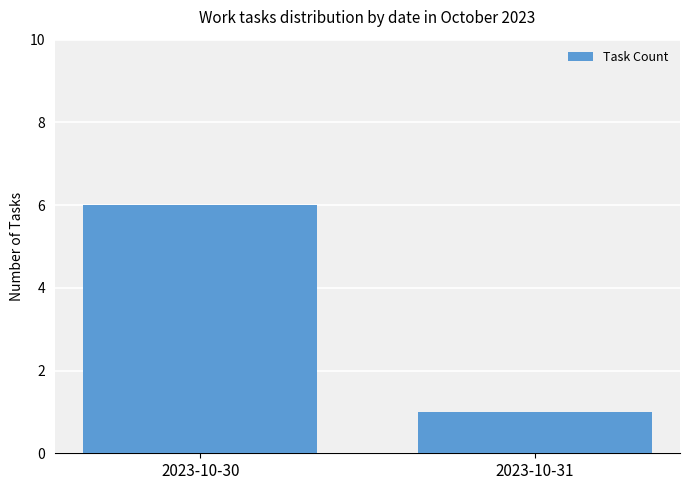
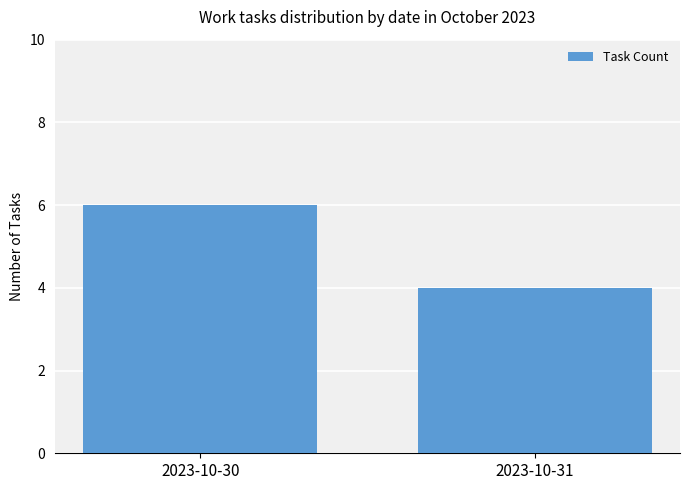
2023-10-31: 1 -> 4
